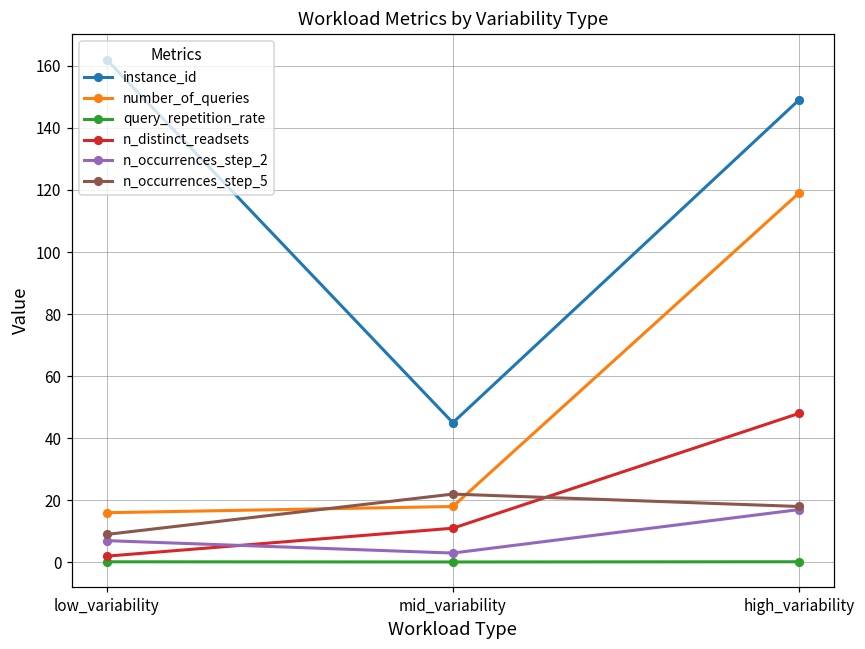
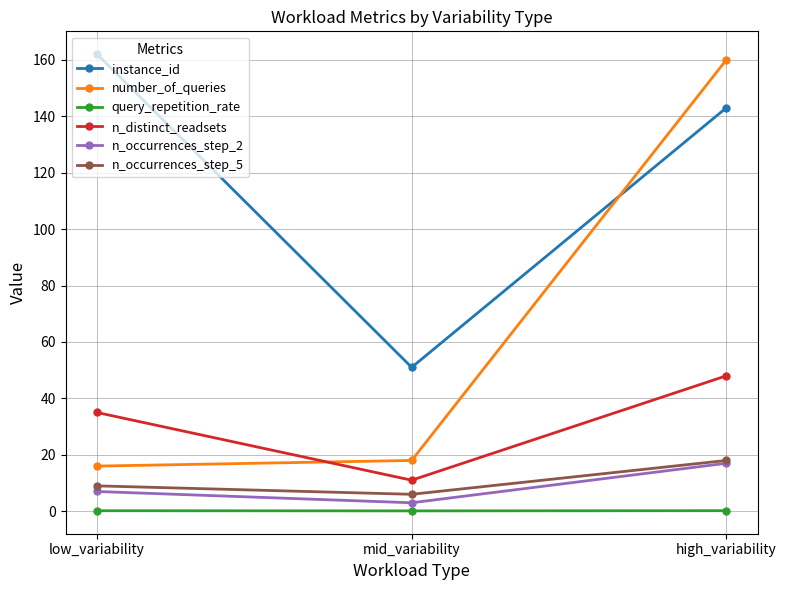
n_distinct_readsets, low_variability: 2 -> 35
instance_id, mid_variability: 45 -> 51
n_occurrences_step_5, mid_variability: 22 -> 6
instance_id, high_variability: 149 -> 143
number_of_queries, high_variability: 119 -> 160
